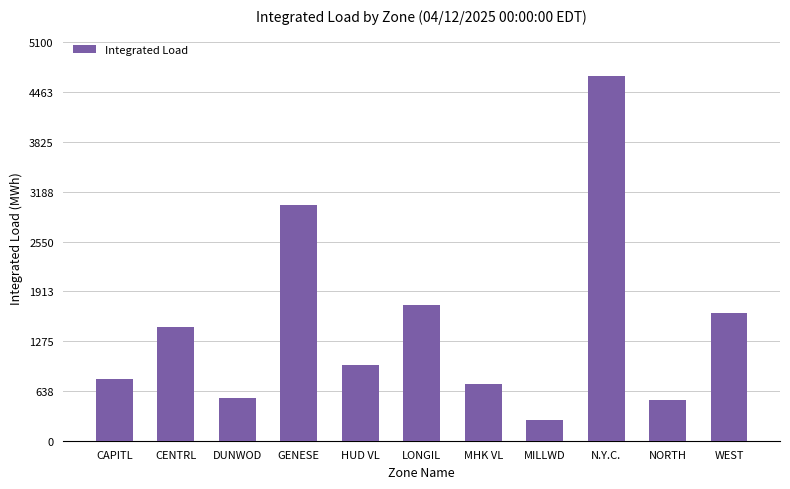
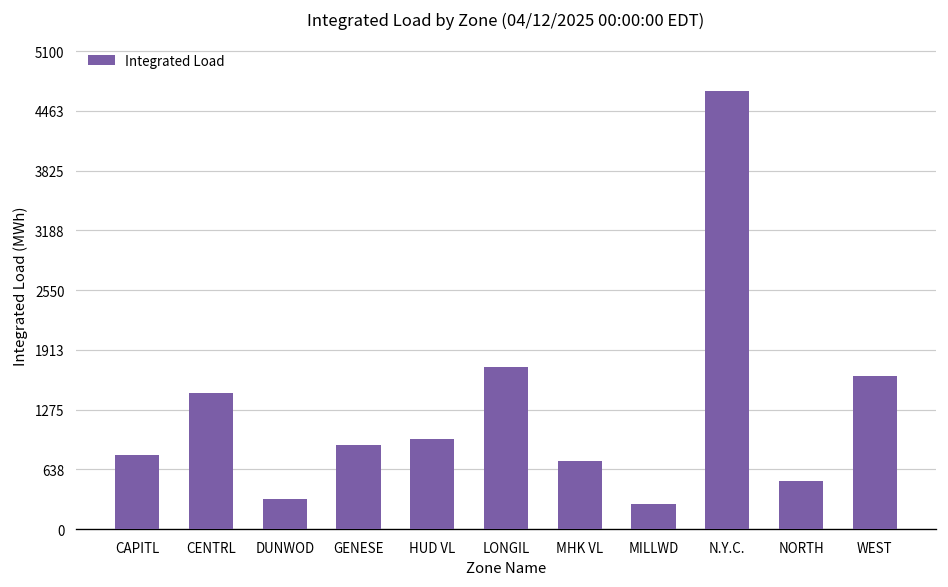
DUNWOD: 600 -> 300
GENESE: 3000 -> 900
